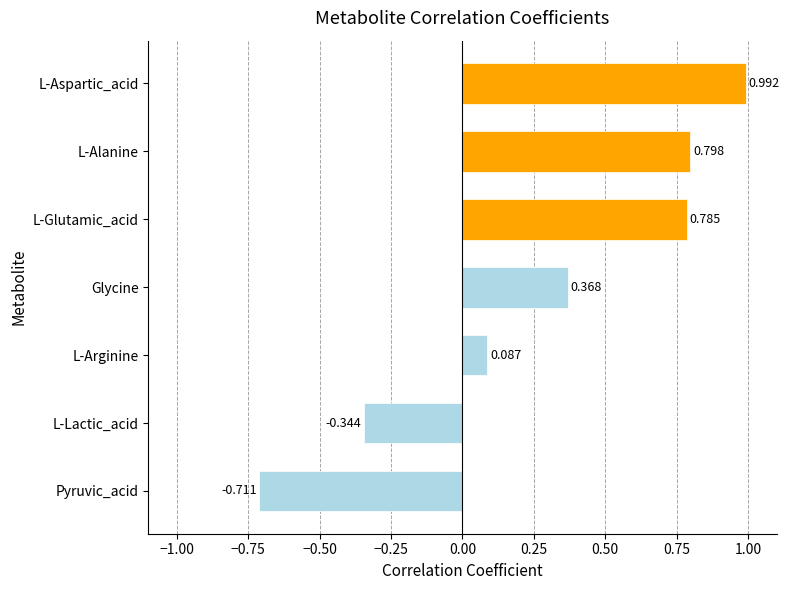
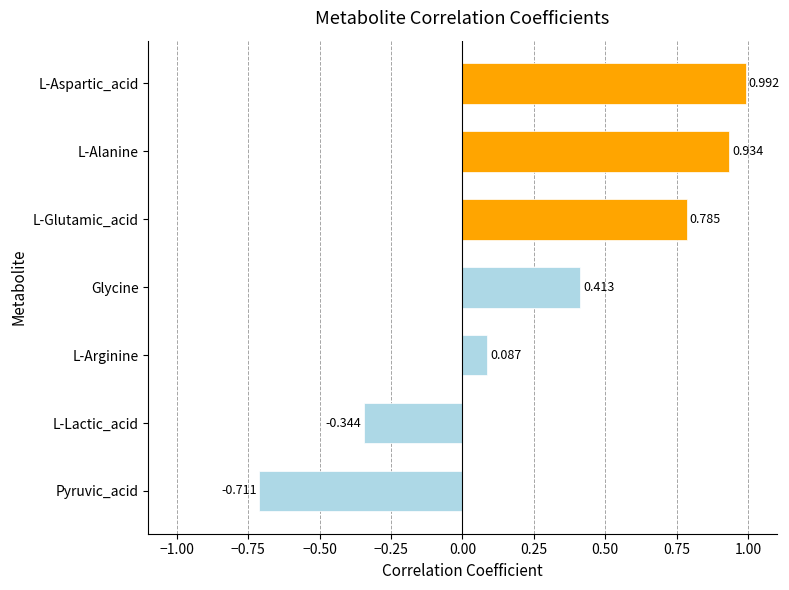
L-Alanine: 0.798 -> 0.934
Glycine: 0.368 -> 0.413
